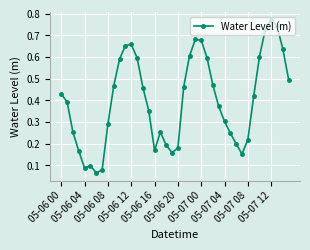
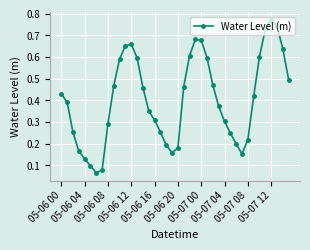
05-06 04: 0.09 -> 0.13
05-06 16: 0.17 -> 0.31
